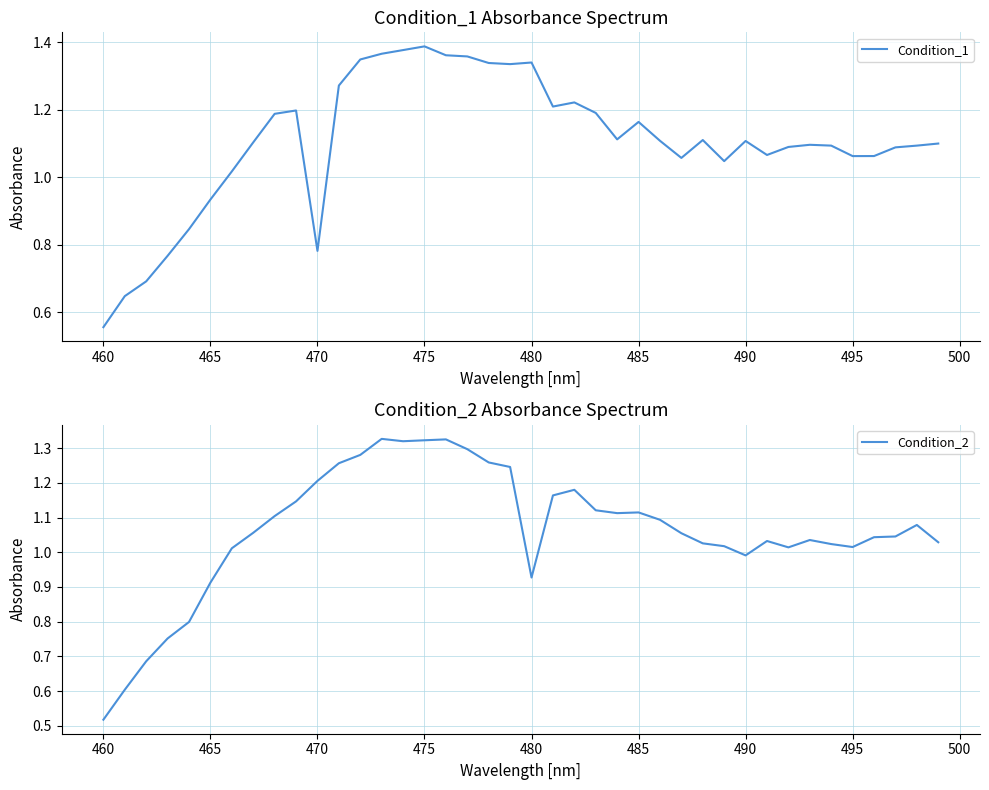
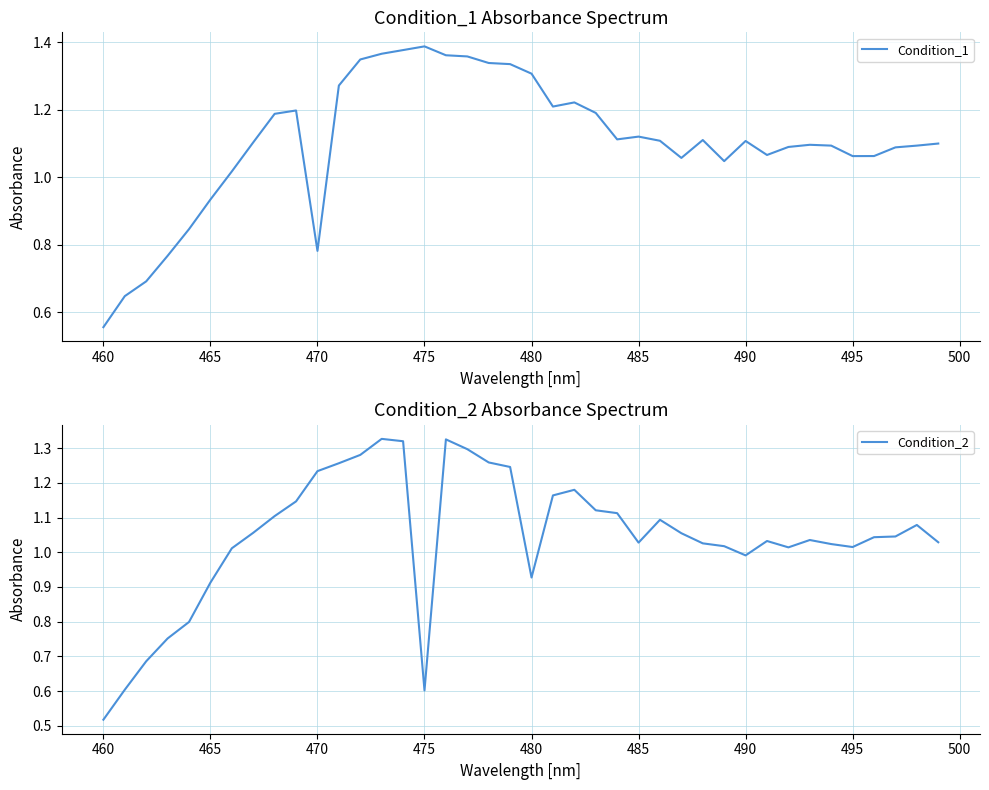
Condition_1 Absorbance Spectrum, 480: 1.34 -> 1.31
Condition_1 Absorbance Spectrum, 485: 1.16 -> 1.12
Condition_2 Absorbance Spectrum, 470: 1.21 -> 1.23
Condition_2 Absorbance Spectrum, 475: 1.32 -> 0.60
Condition_2 Absorbance Spectrum, 485: 1.11 -> 1.03
